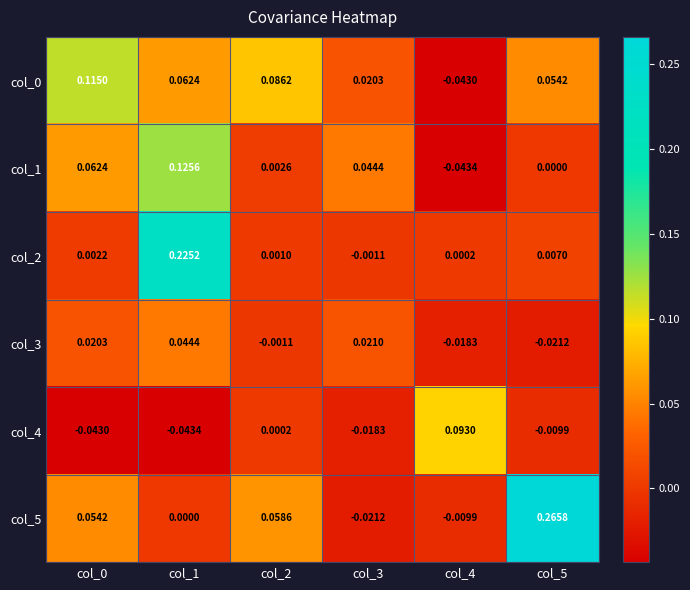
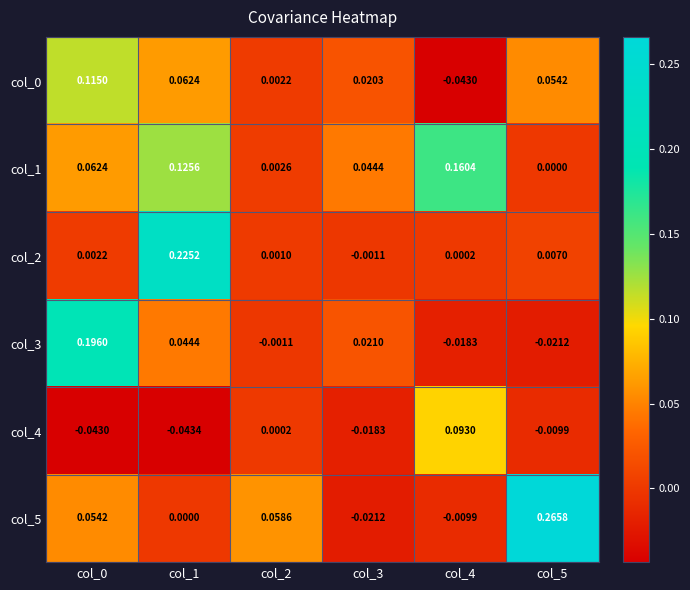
col_0, col_2: 0.0862 -> 0.0022
col_1, col_4: -0.0434 -> 0.1604
col_3, col_0: 0.0203 -> 0.1960
